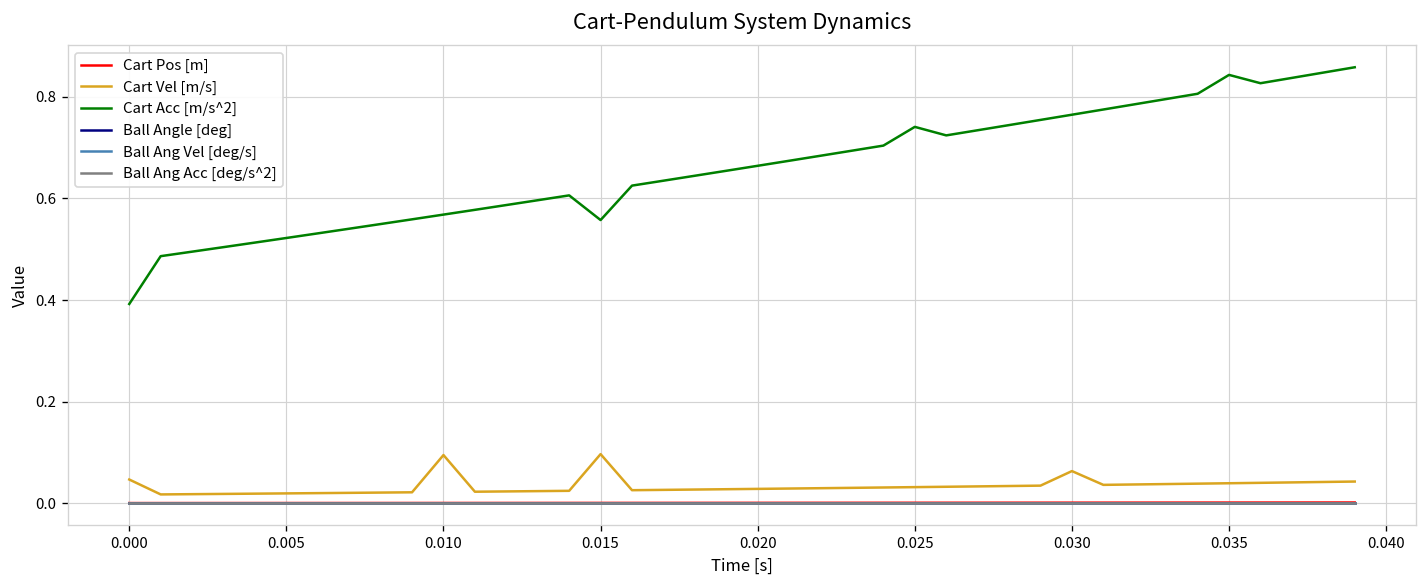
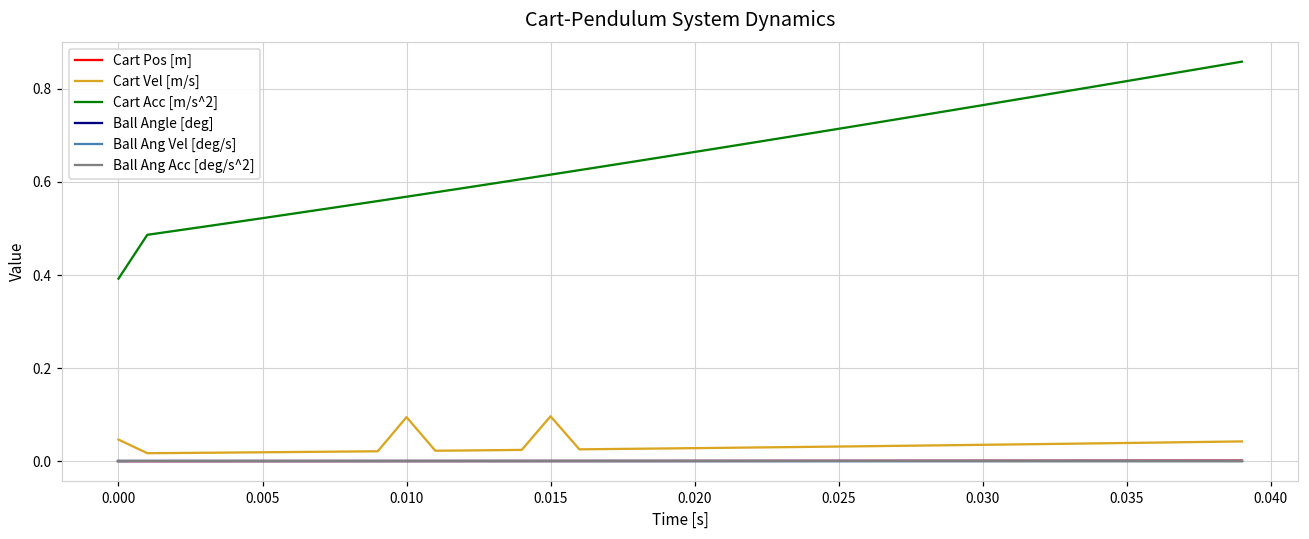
Cart Acc [m/s^2], 0.015: 0.56 -> 0.62
Cart Acc [m/s^2], 0.025: 0.74 -> 0.71
Cart Vel [m/s], 0.030: 0.06 -> 0.04
Cart Acc [m/s^2], 0.035: 0.84 -> 0.82
